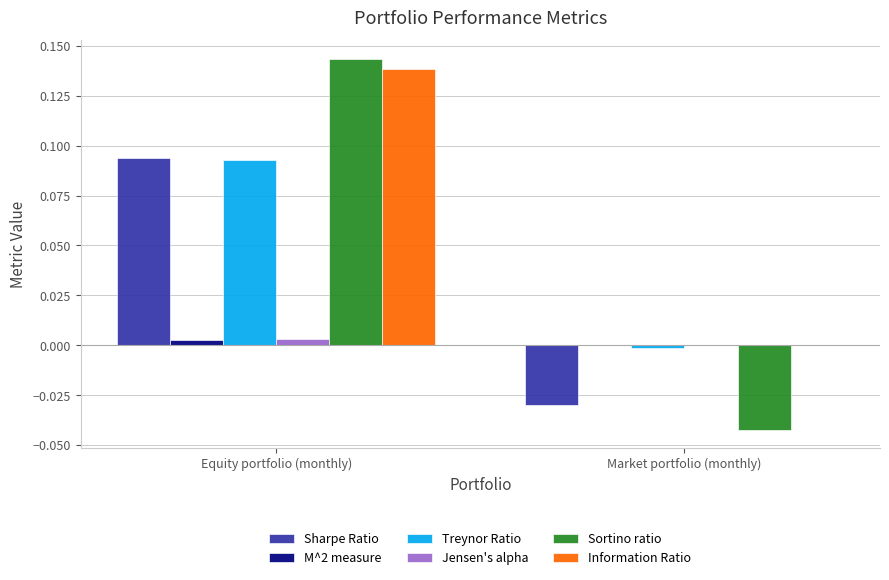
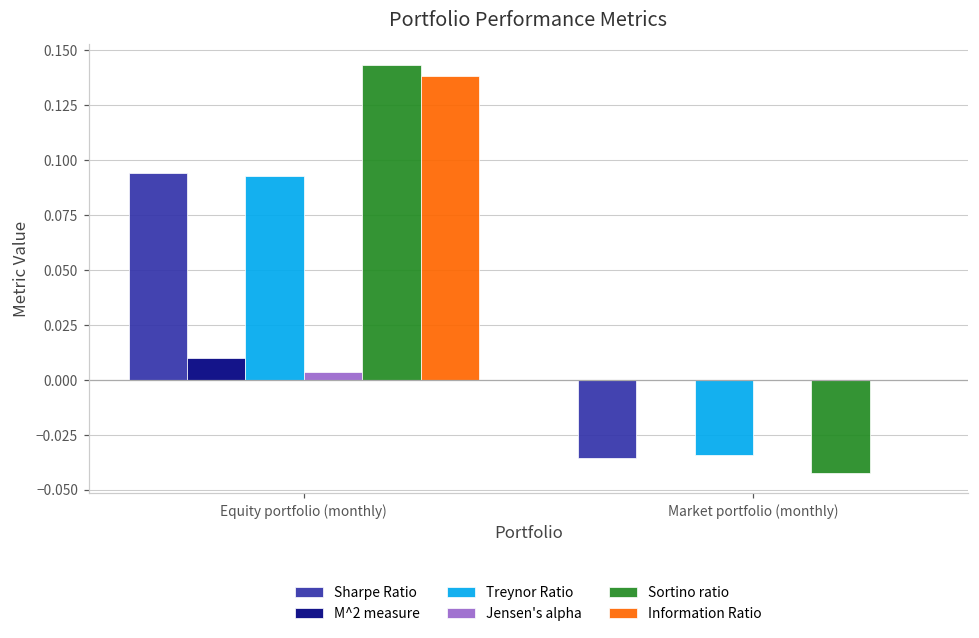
M^2 measure, Equity portfolio (monthly): 0.003 -> 0.010
Sharpe Ratio, Market portfolio (monthly): -0.030 -> -0.035
Treynor Ratio, Market portfolio (monthly): -0.001 -> -0.034
